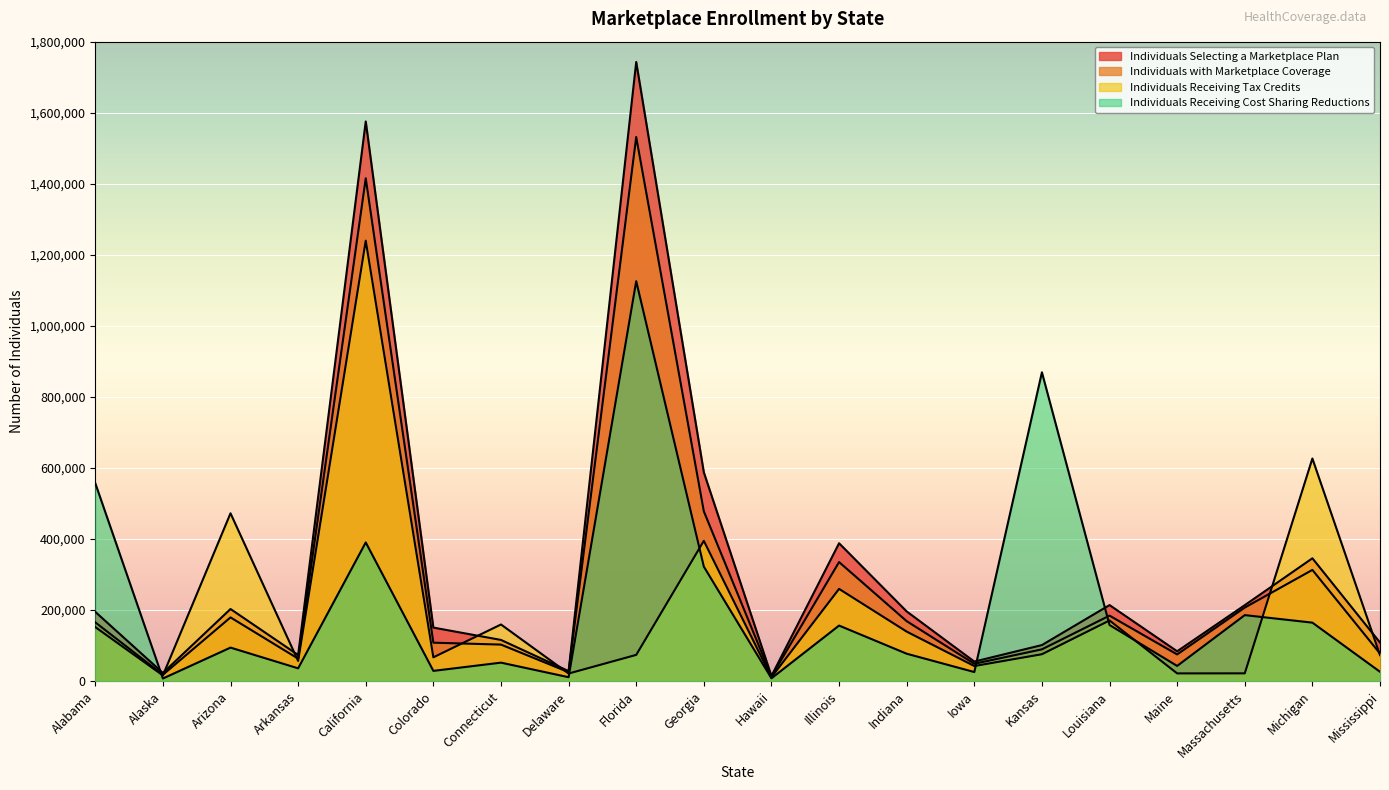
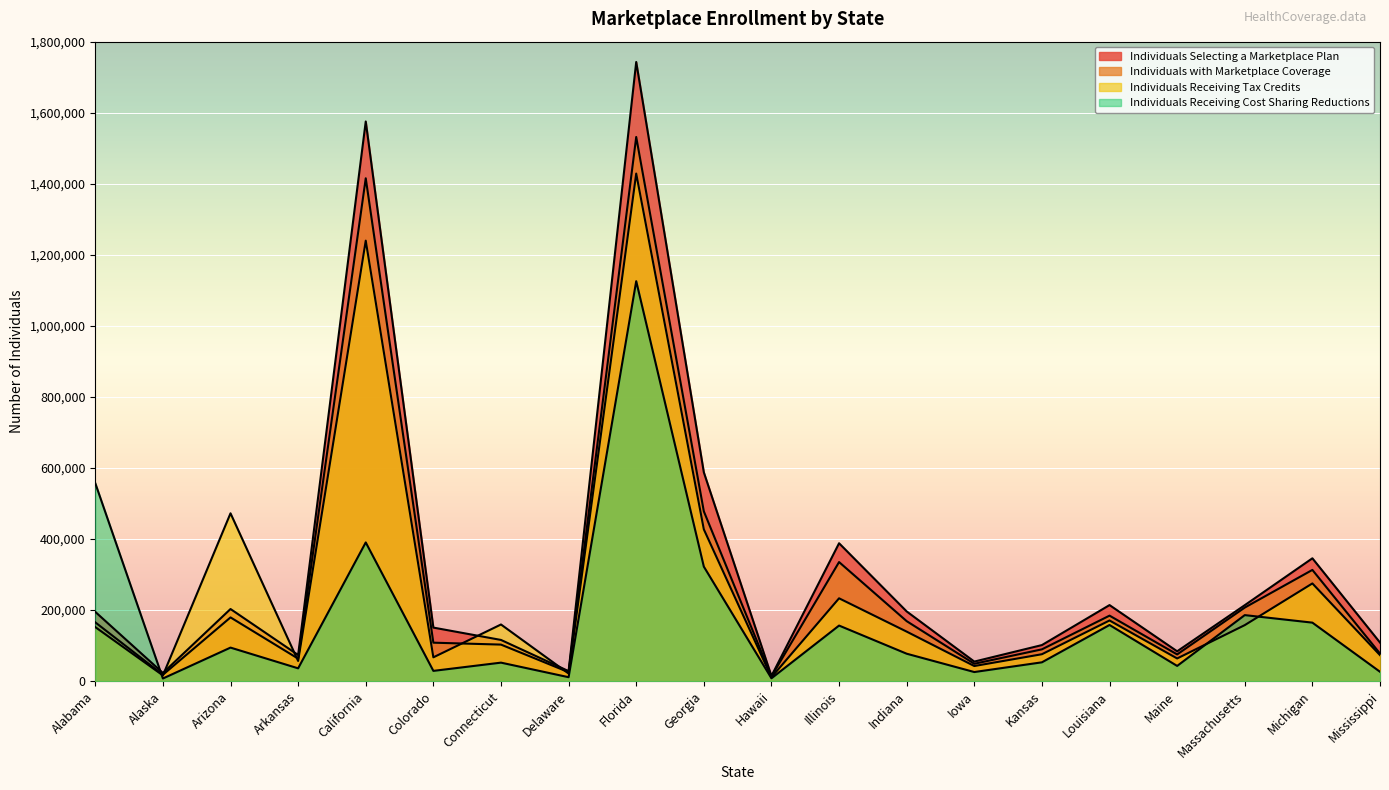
Individuals Receiving Tax Credits, Florida: 70,000 -> 1,430,000
Individuals Receiving Tax Credits, Georgia: 390,000 -> 430,000
Individuals Receiving Tax Credits, Illinois: 260,000 -> 230,000
Individuals Receiving Cost Sharing Reductions, Kansas: 870,000 -> 50,000
Individuals Receiving Tax Credits, Maine: 20,000 -> 60,000
Individuals Receiving Tax Credits, Massachusetts: 20,000 -> 160,000
Individuals Receiving Tax Credits, Michigan: 630,000 -> 280,000
